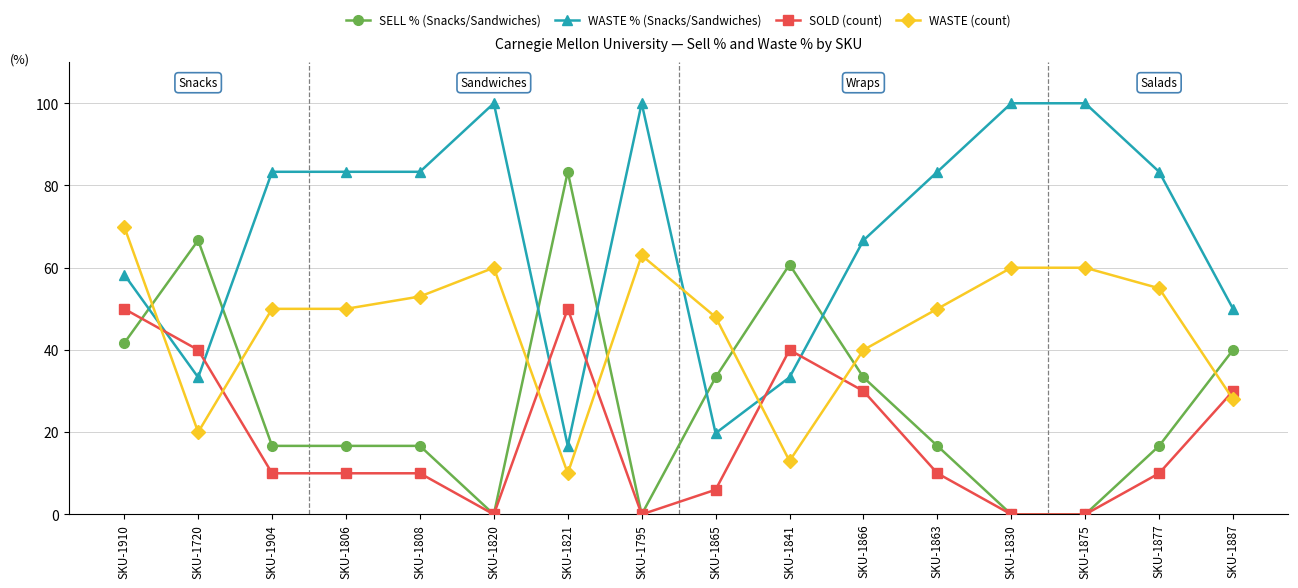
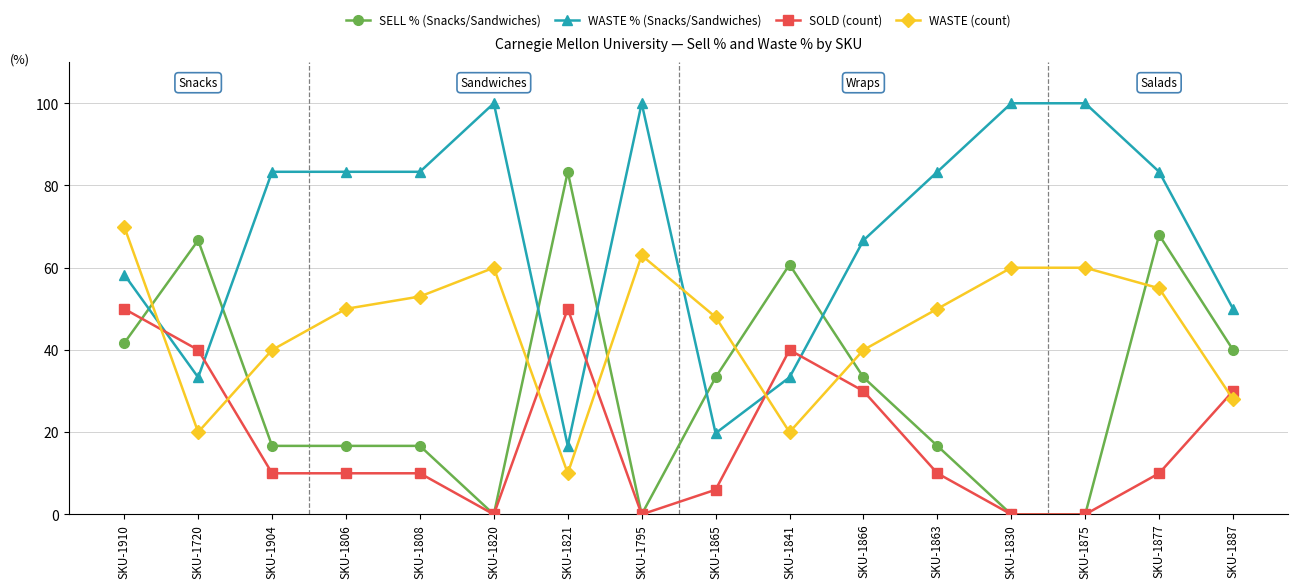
WASTE (count), SKU-1904: 50 -> 40
WASTE (count), SKU-1841: 13 -> 20
SELL % (Snacks/Sandwiches), SKU-1877: 17 -> 68
